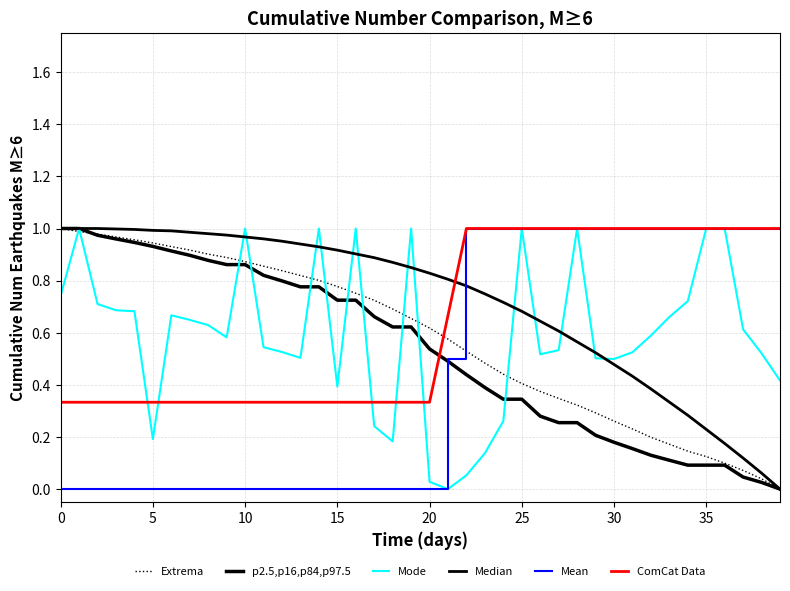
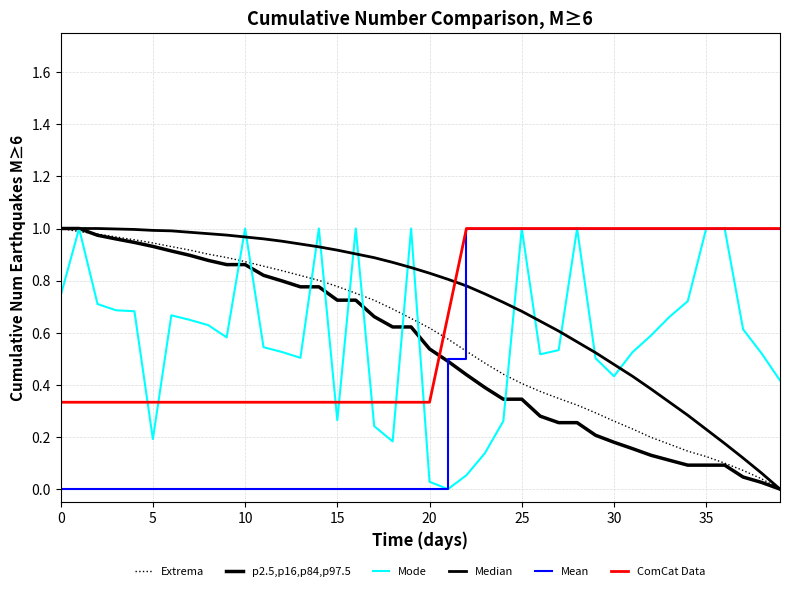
Mode, 15: 0.39 -> 0.26
Mode, 30: 0.50 -> 0.43
